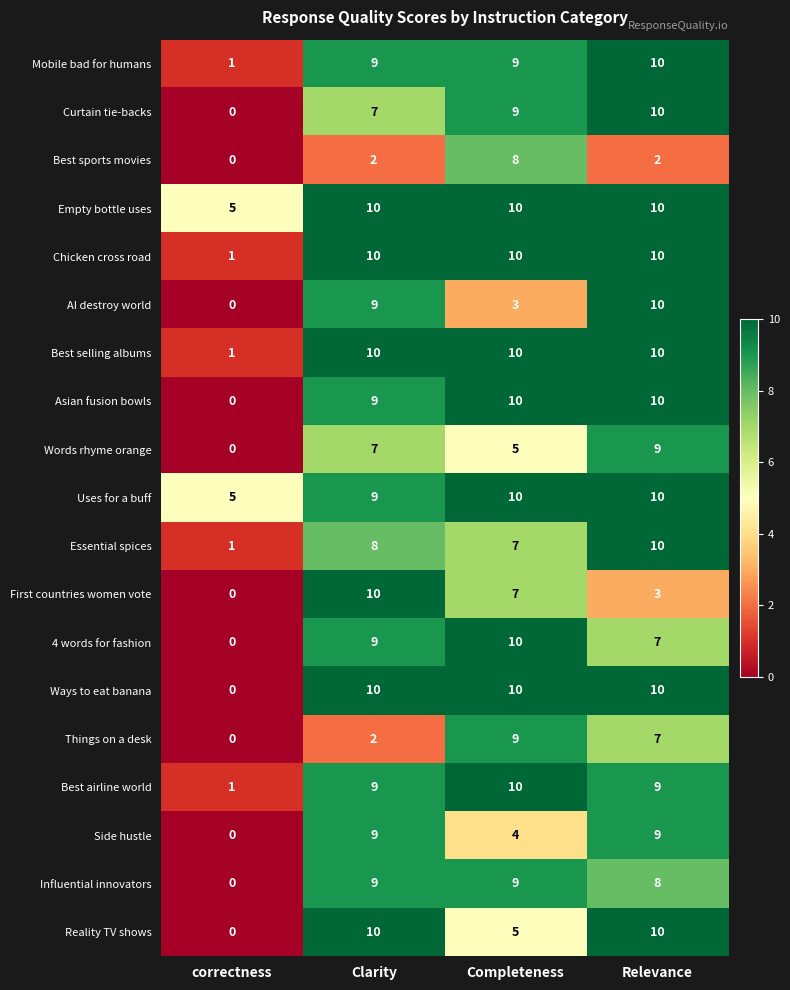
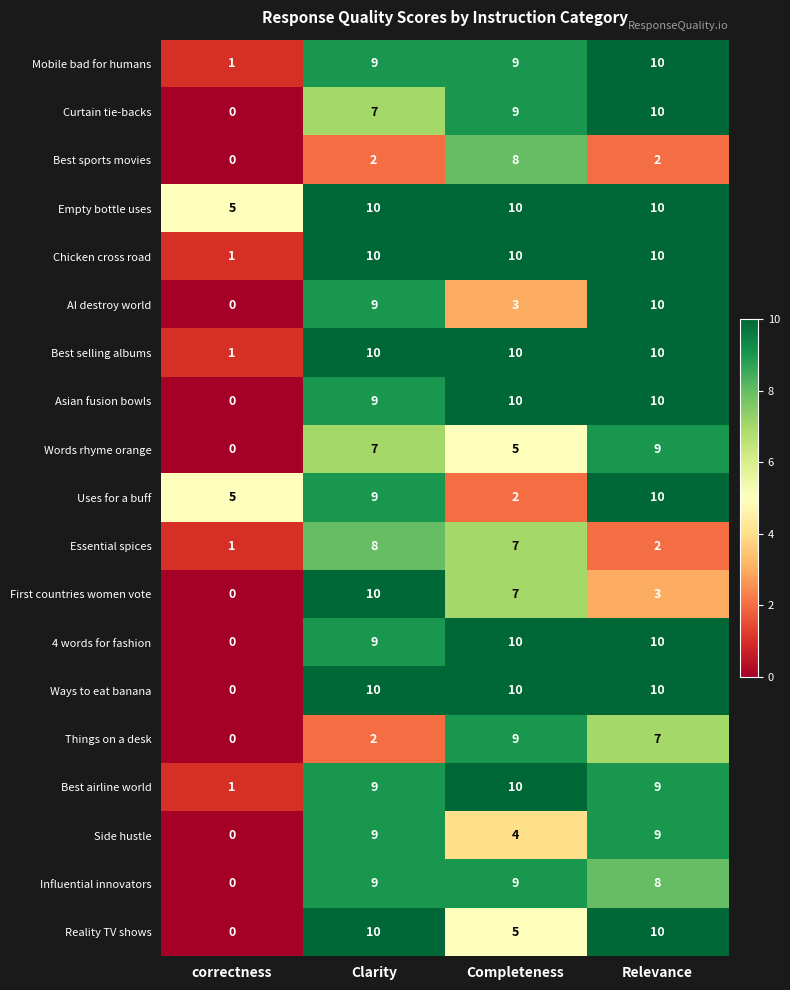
Uses for a buff, Completeness: 10 -> 2
Essential spices, Relevance: 10 -> 2
4 words for fashion, Relevance: 7 -> 10
